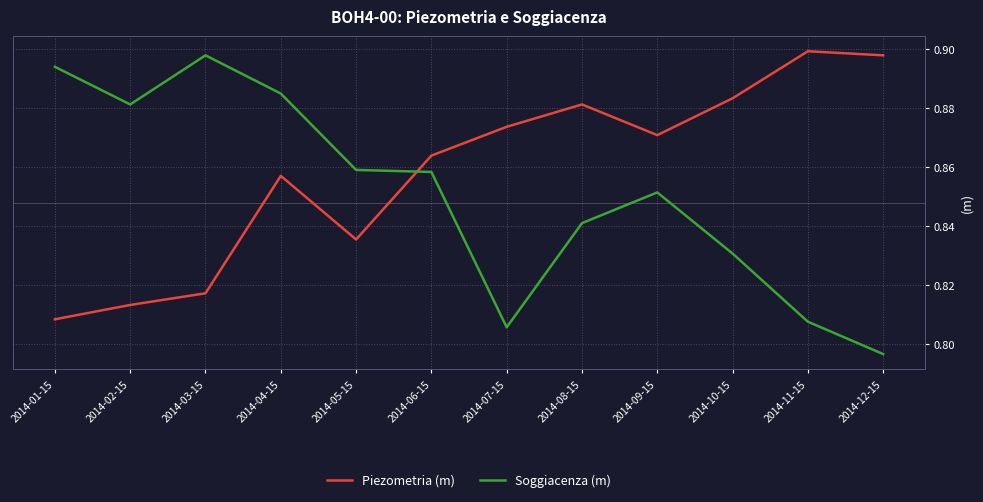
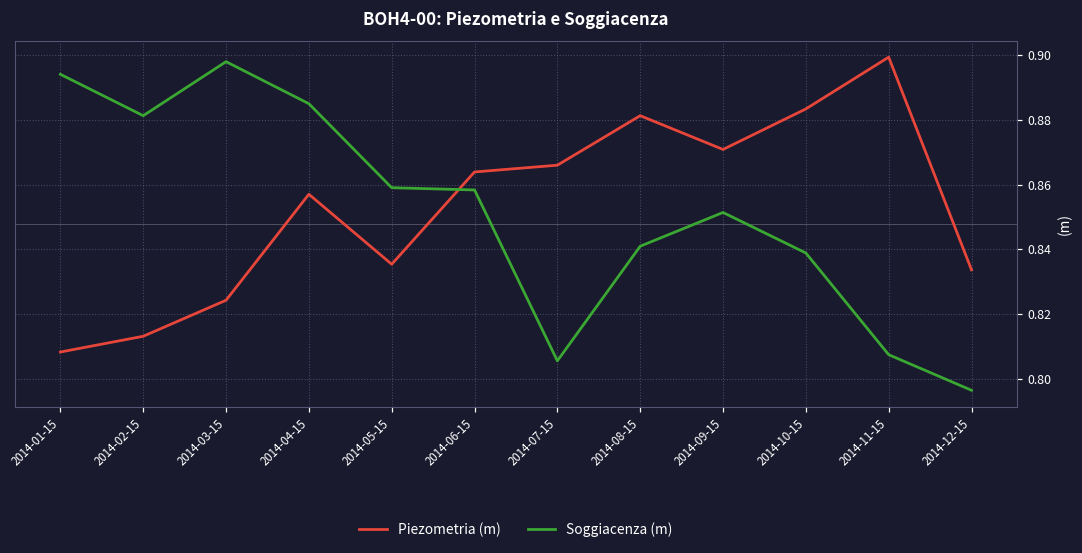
Piezometria (m), 2014-03-15: 0.817 -> 0.824
Piezometria (m), 2014-07-15: 0.874 -> 0.866
Soggiacenza (m), 2014-10-15: 0.831 -> 0.839
Piezometria (m), 2014-12-15: 0.898 -> 0.834
